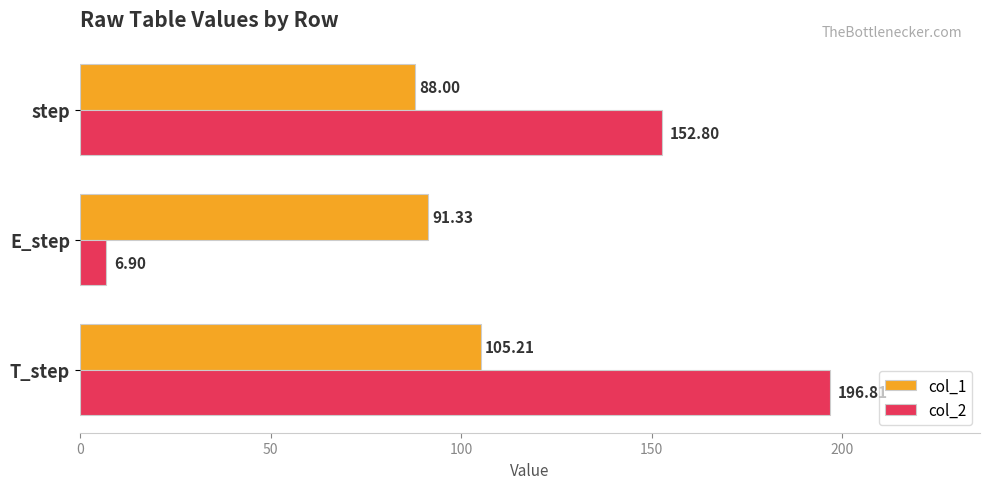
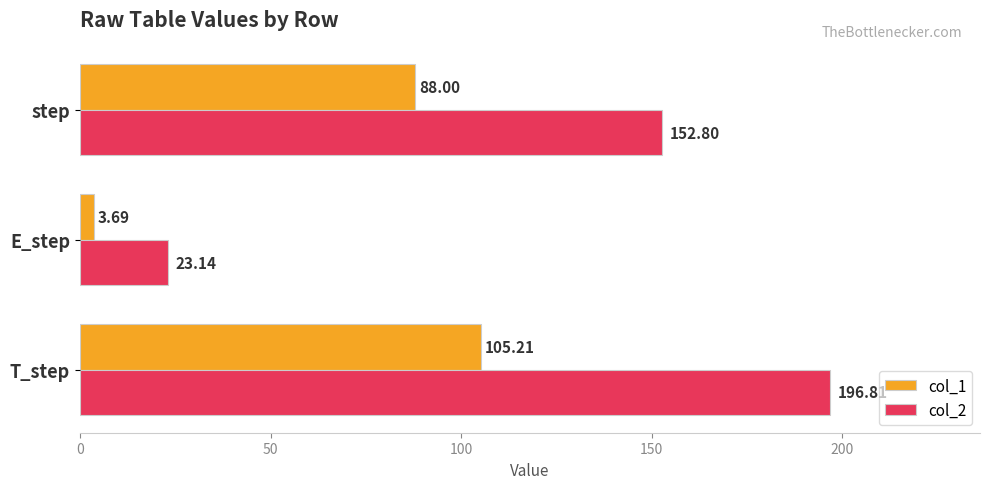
col_1, E_step: 91.33 -> 3.69
col_2, E_step: 6.90 -> 23.14
